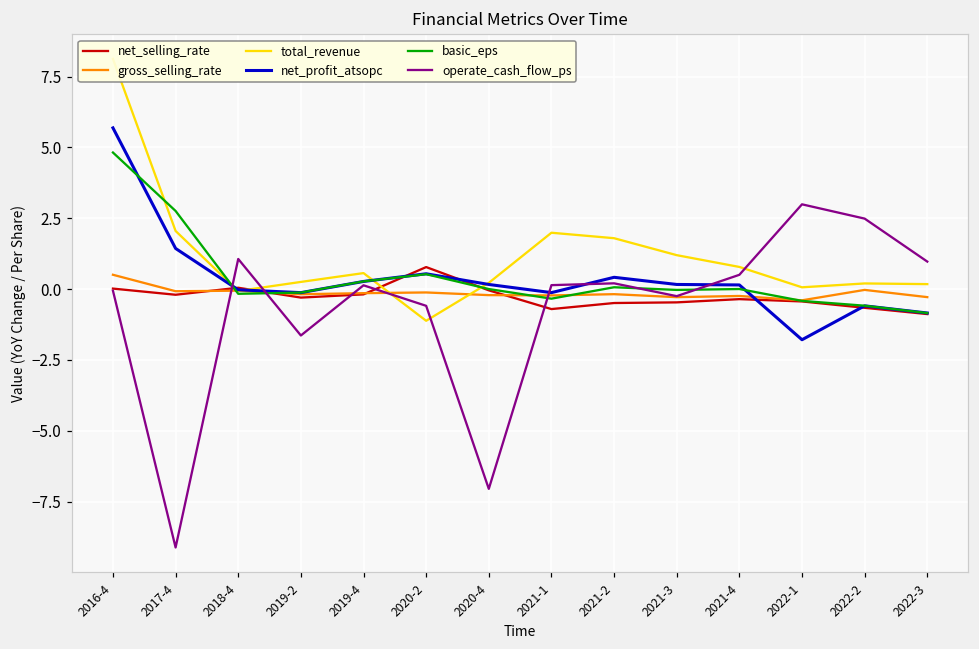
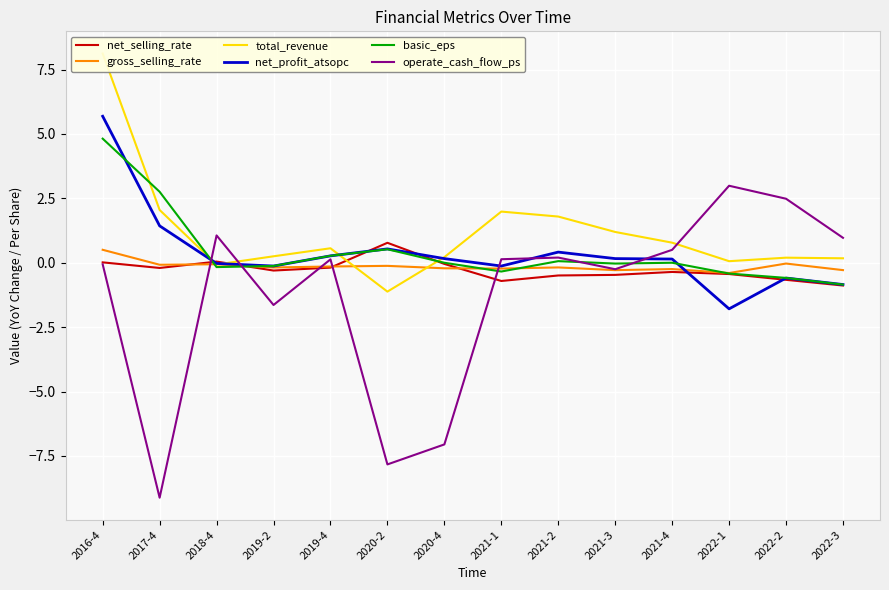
operate_cash_flow_ps, 2020-2: -0.6 -> -7.8
